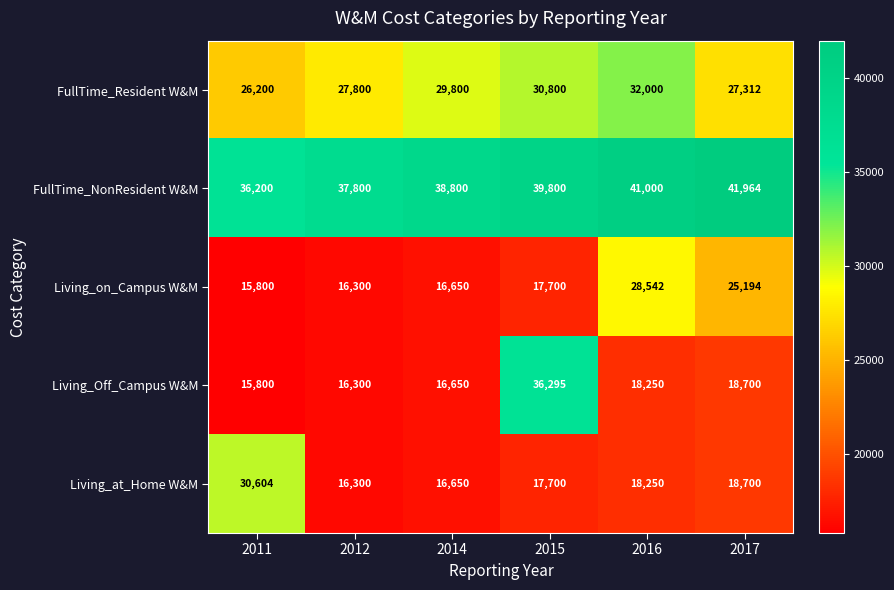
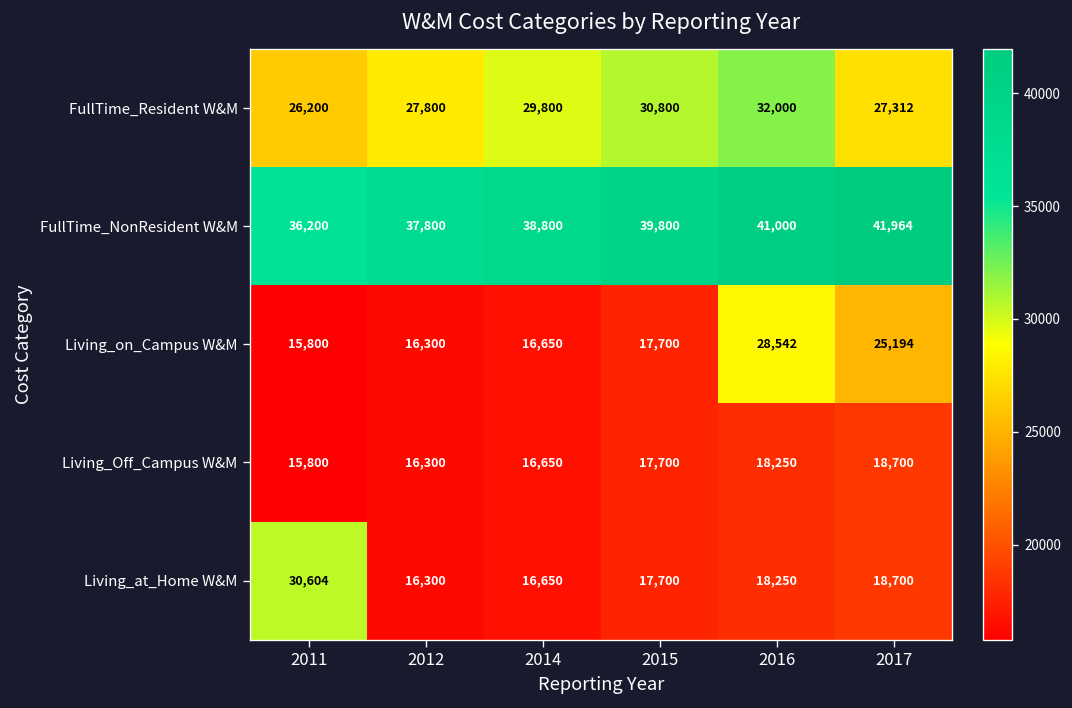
Living_Off_Campus W&M, 2015: 36,295 -> 17,700
